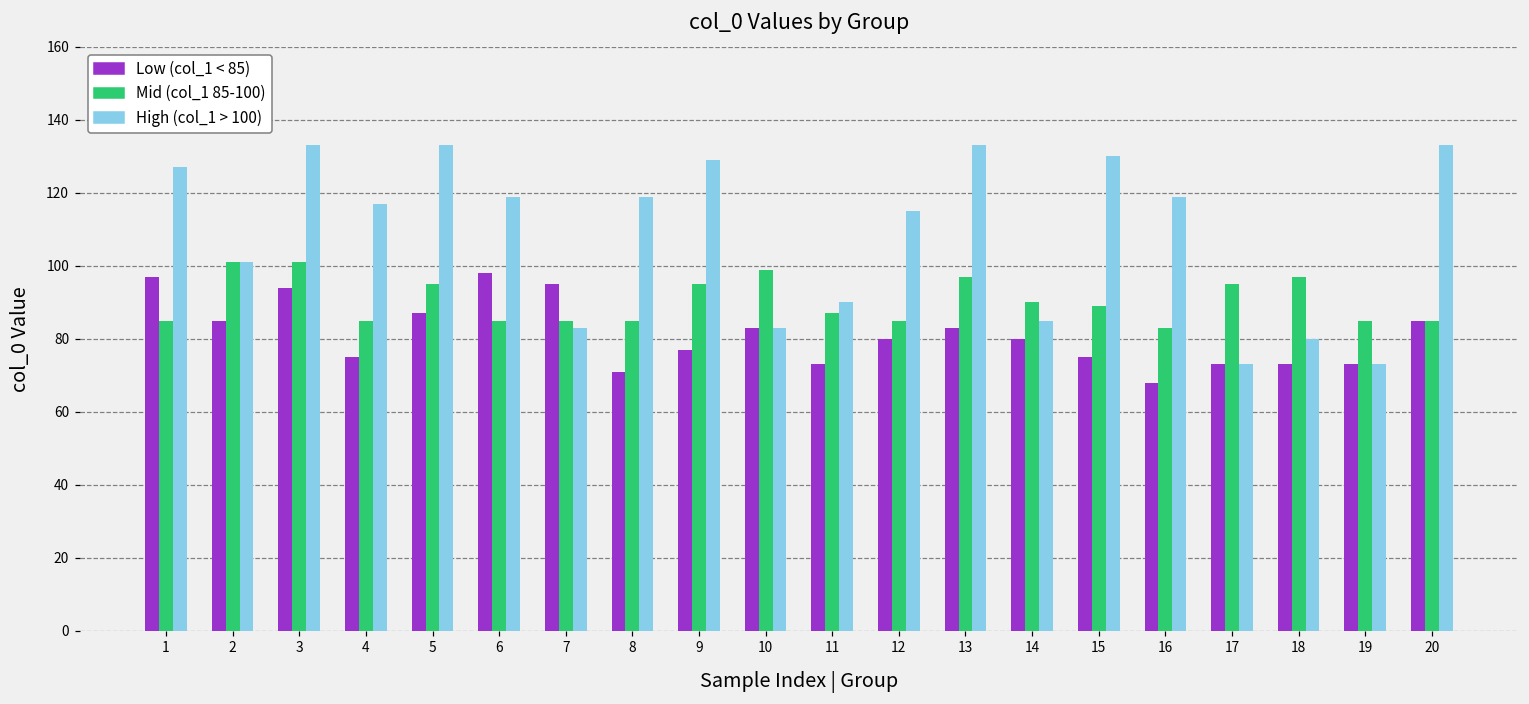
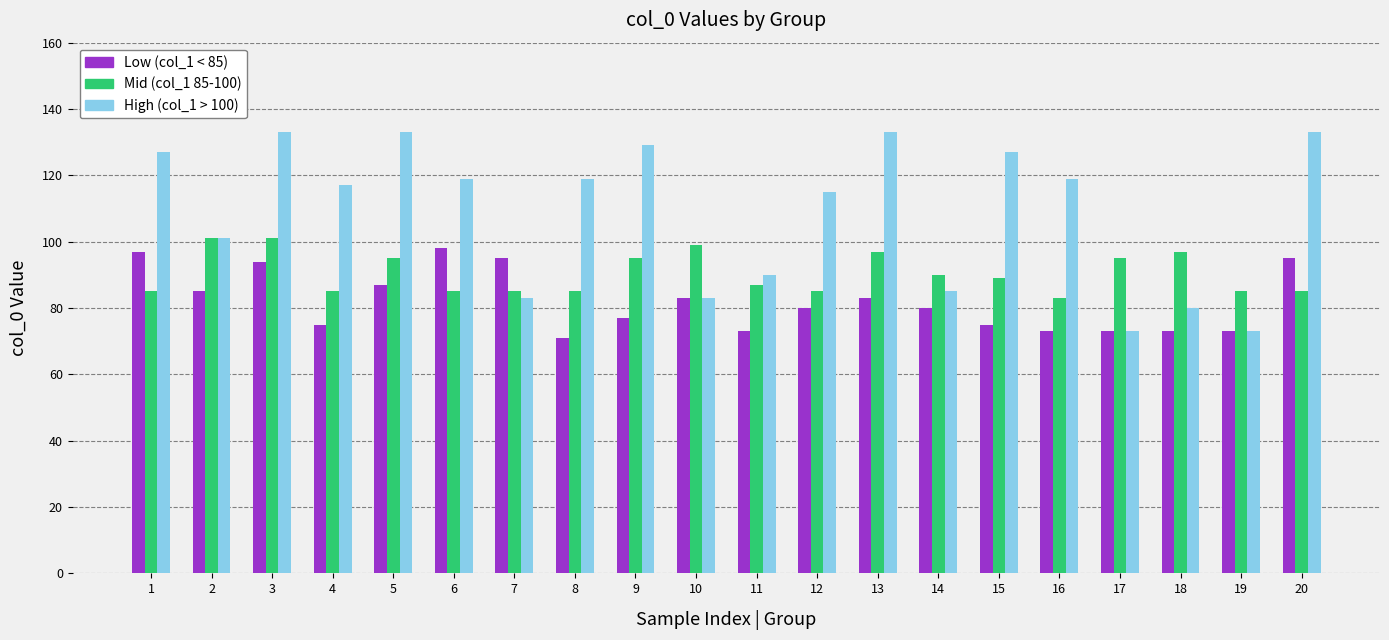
High (col_1 > 100), 15: 130 -> 127
Low (col_1 < 85), 16: 68 -> 73
Low (col_1 < 85), 20: 85 -> 95
